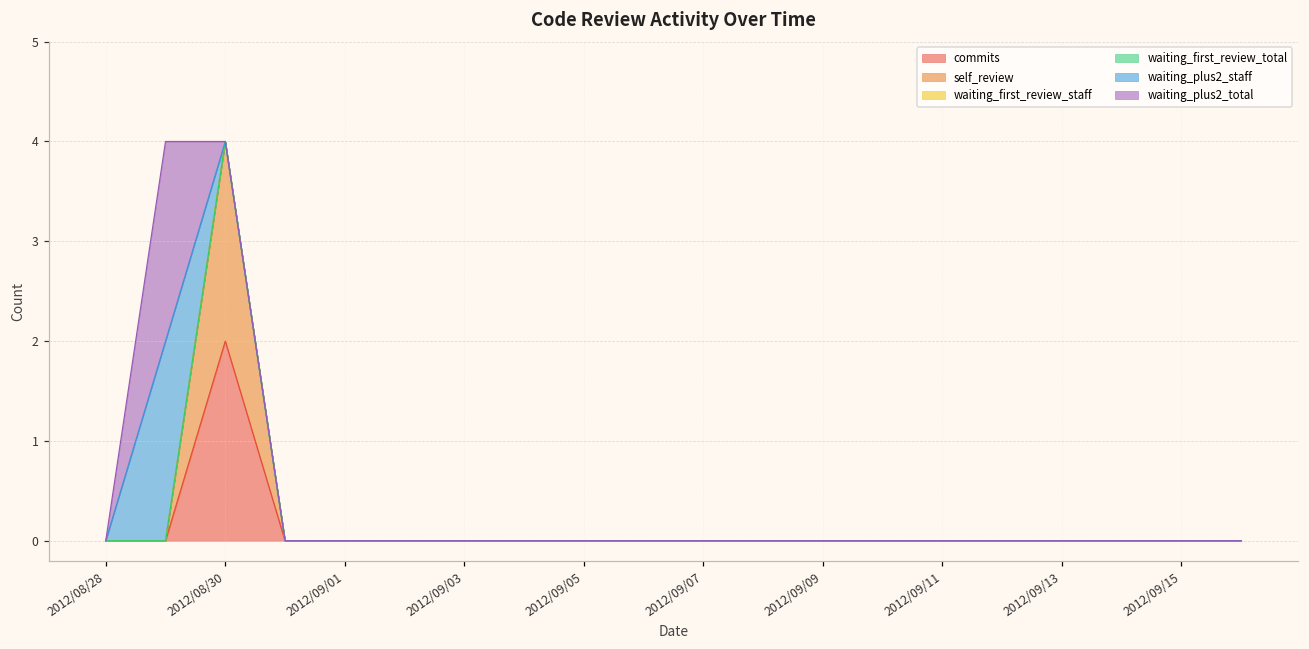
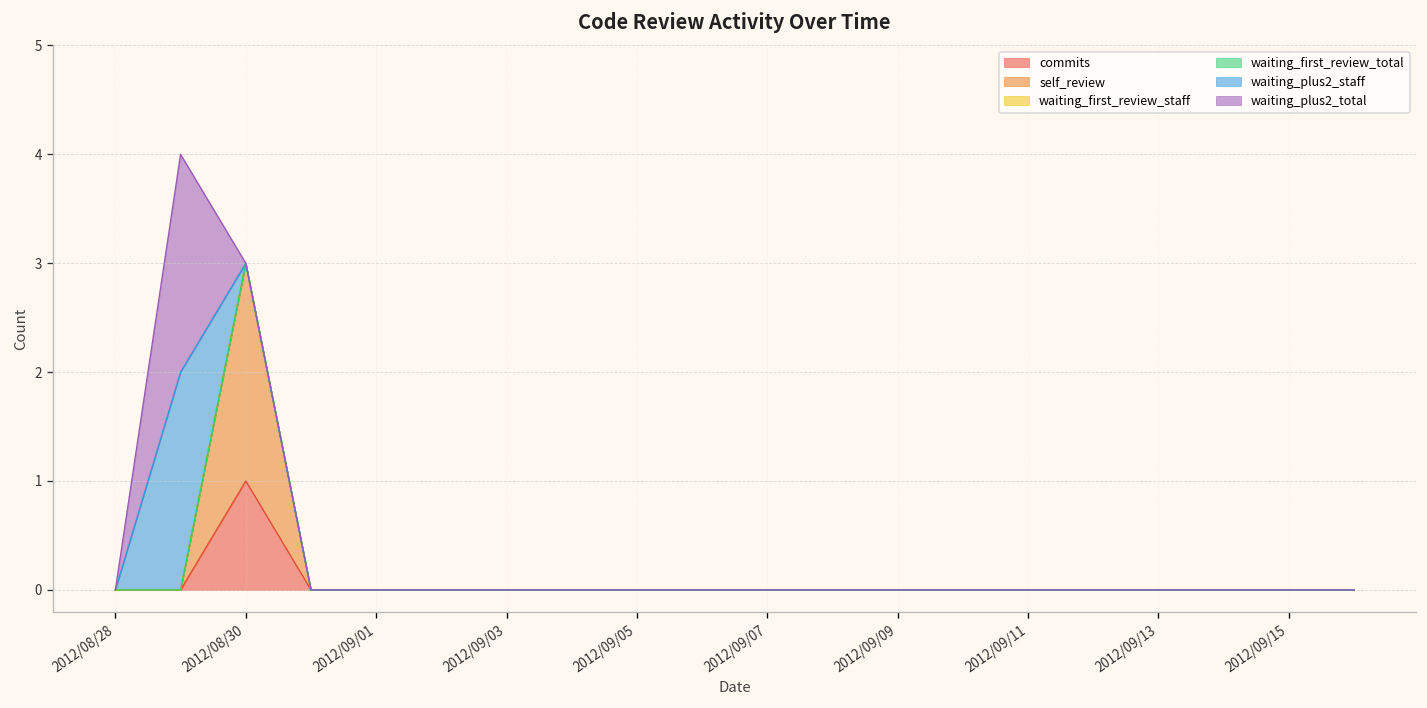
commits, 2012/08/30: 2 -> 1
